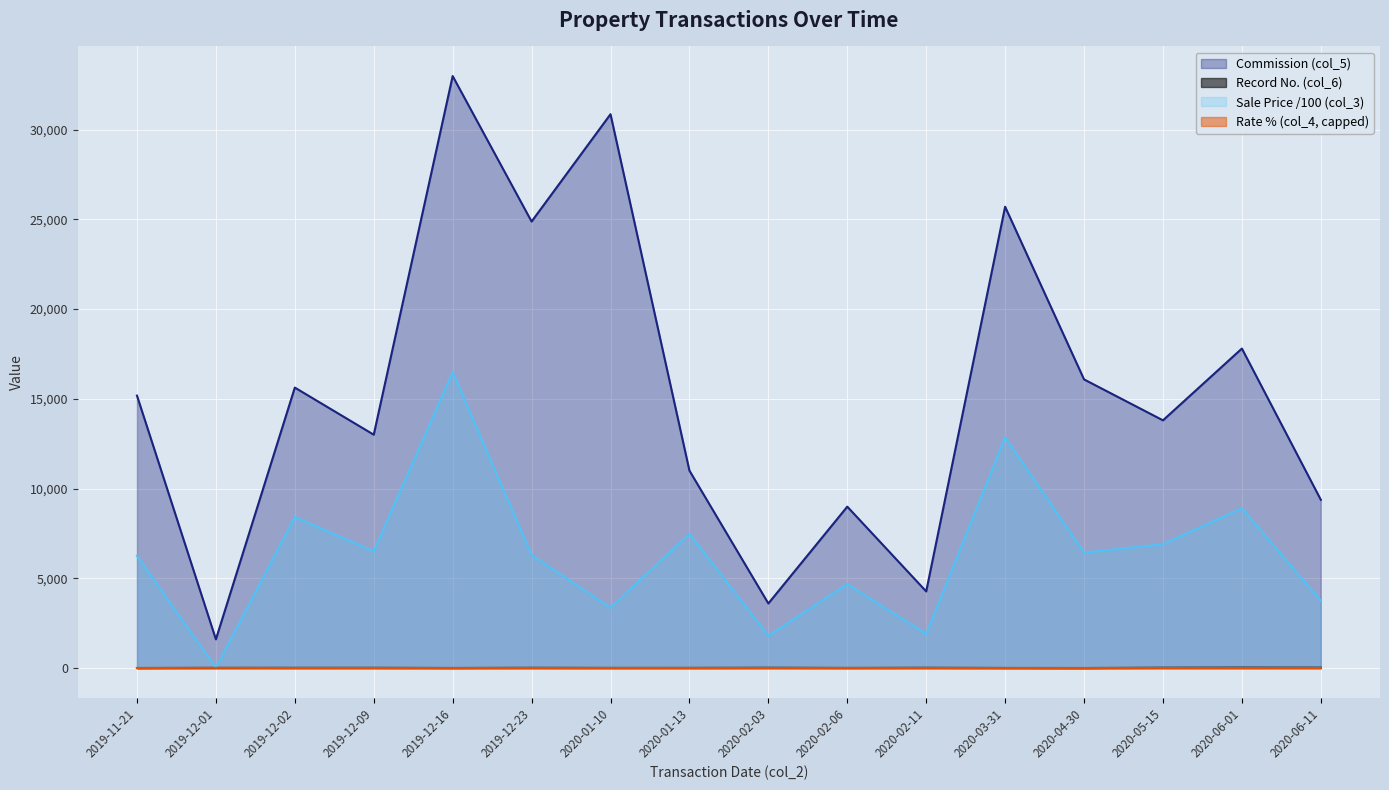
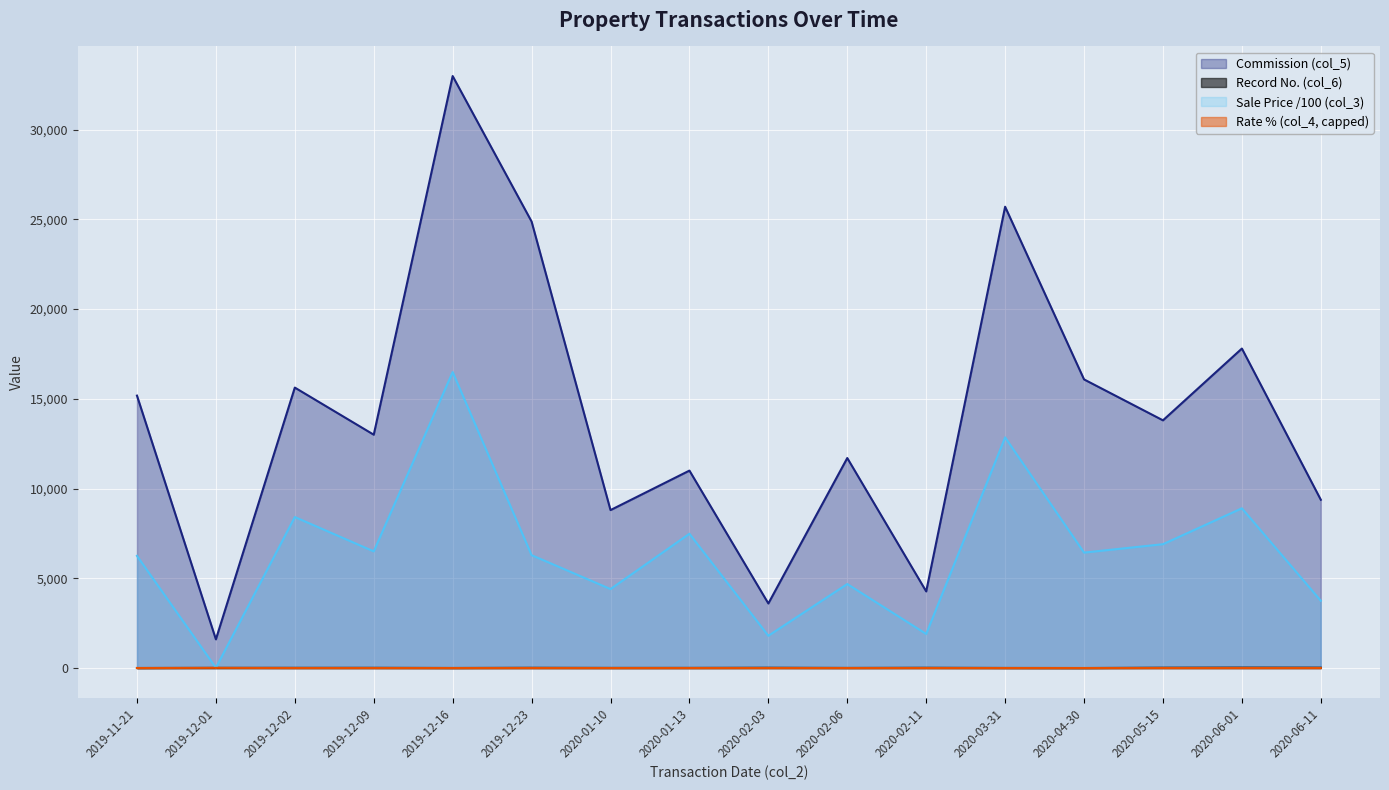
Commission (col_5), 2020-01-10: 30,900 -> 8,800
Sale Price /100 (col_3), 2020-01-10: 3,400 -> 4,400
Commission (col_5), 2020-02-06: 9,000 -> 11,700
